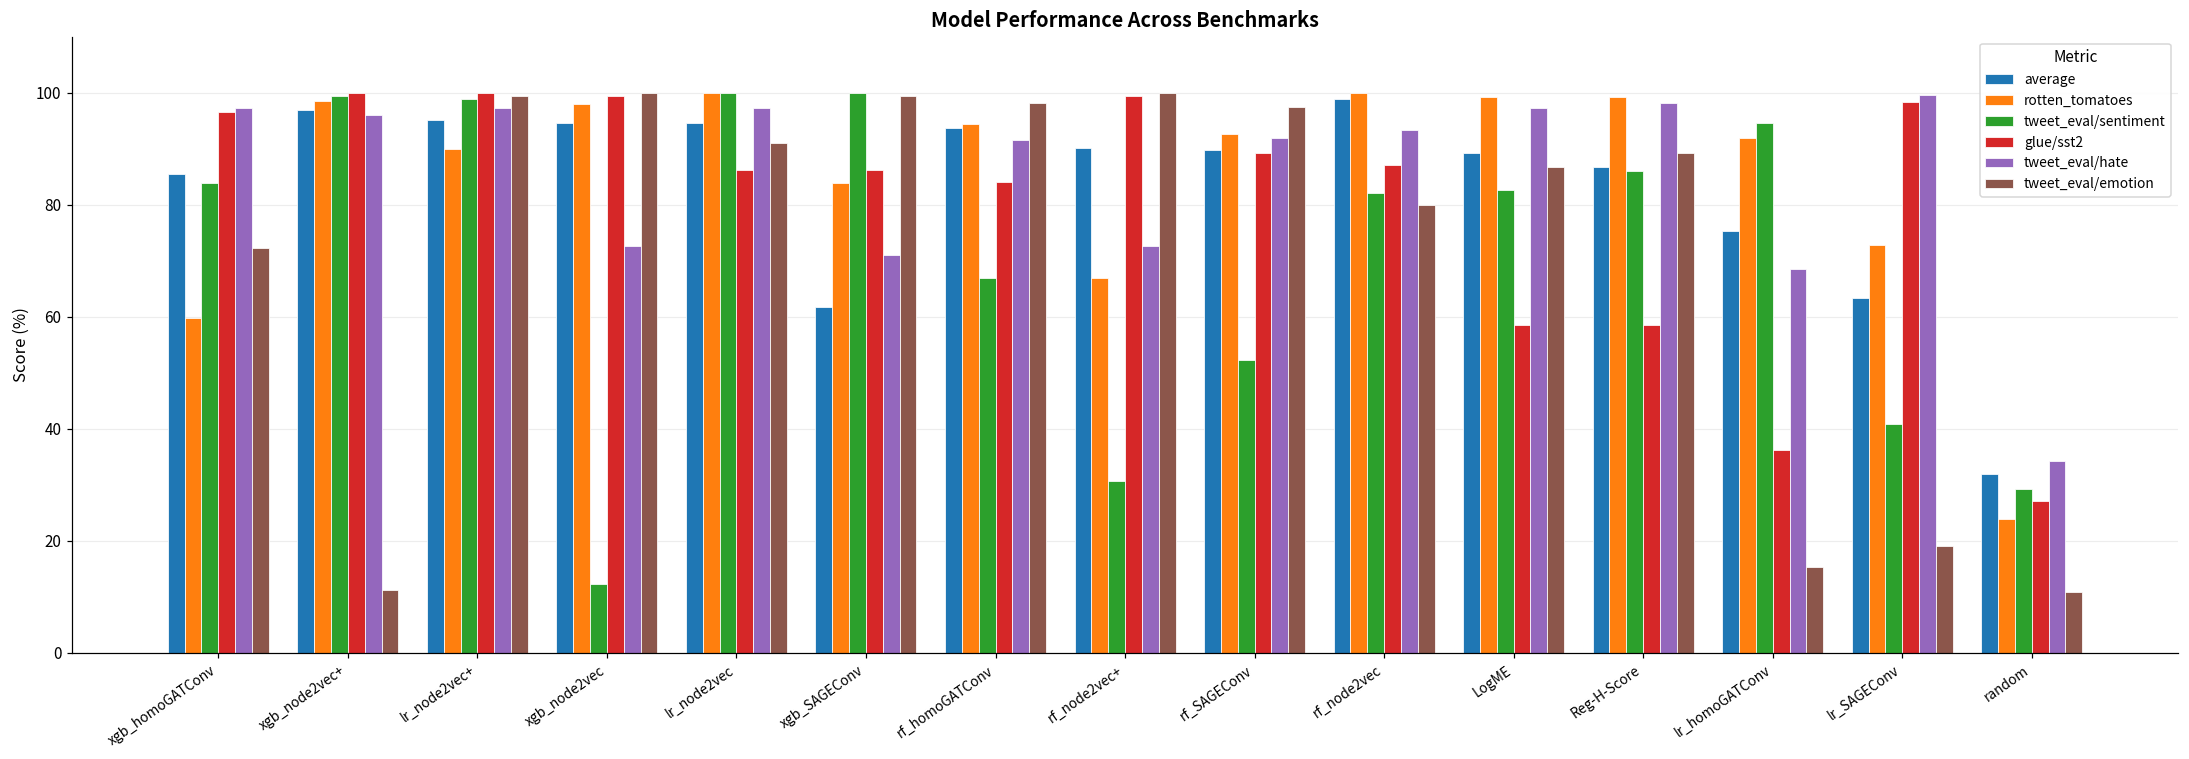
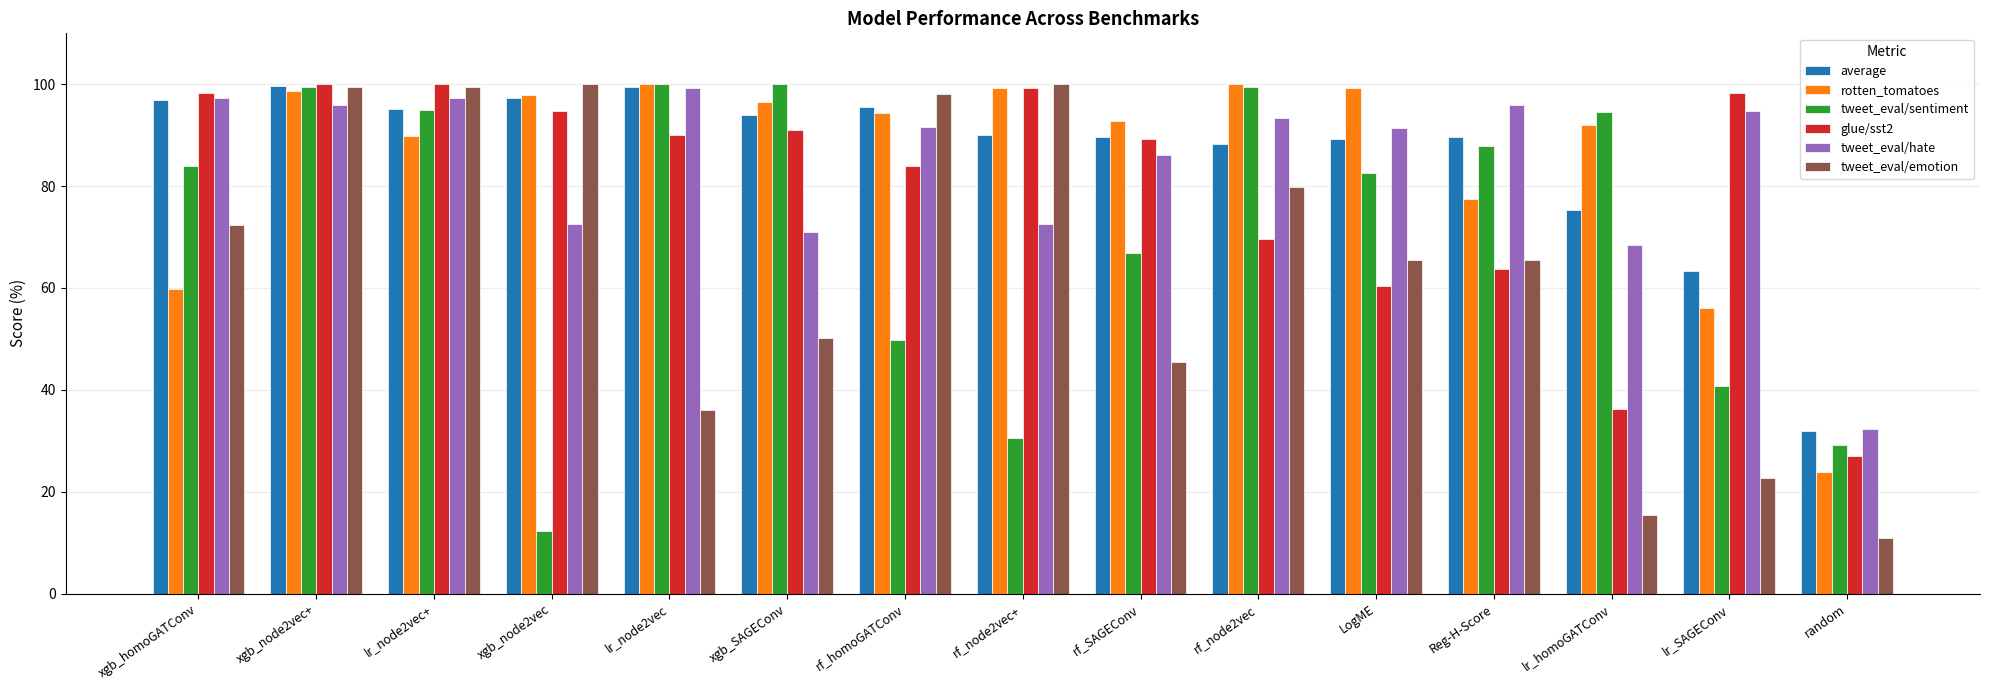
average, xgb_homoGATConv: 85 -> 97
glue/sst2, xgb_homoGATConv: 97 -> 98
average, xgb_node2vec+: 97 -> 100
tweet_eval/emotion, xgb_node2vec+: 11 -> 99
tweet_eval/sentiment, lr_node2vec+: 99 -> 95
average, xgb_node2vec: 95 -> 97
glue/sst2, xgb_node2vec: 99 -> 95
average, lr_node2vec: 95 -> 100
glue/sst2, lr_node2vec: 86 -> 90
tweet_eval/hate, lr_node2vec: 97 -> 99
tweet_eval/emotion, lr_node2vec: 91 -> 36
average, xgb_SAGEConv: 62 -> 94
rotten_tomatoes, xgb_SAGEConv: 84 -> 97
glue/sst2, xgb_SAGEConv: 86 -> 91
tweet_eval/emotion, xgb_SAGEConv: 99 -> 50
average, rf_homoGATConv: 94 -> 95
tweet_eval/sentiment, rf_homoGATConv: 67 -> 50
rotten_tomatoes, rf_node2vec+: 67 -> 99
tweet_eval/sentiment, rf_SAGEConv: 52 -> 67
tweet_eval/hate, rf_SAGEConv: 92 -> 86
tweet_eval/emotion, rf_SAGEConv: 98 -> 46
average, rf_node2vec: 99 -> 88
tweet_eval/sentiment, rf_node2vec: 82 -> 99
glue/sst2, rf_node2vec: 87 -> 70
glue/sst2, LogME: 58 -> 60
tweet_eval/hate, LogME: 97 -> 91
tweet_eval/emotion, LogME: 87 -> 66
average, Reg-H-Score: 87 -> 90
rotten_tomatoes, Reg-H-Score: 99 -> 77
tweet_eval/sentiment, Reg-H-Score: 86 -> 88
glue/sst2, Reg-H-Score: 58 -> 64
tweet_eval/hate, Reg-H-Score: 98 -> 96
tweet_eval/emotion, Reg-H-Score: 89 -> 66
rotten_tomatoes, lr_SAGEConv: 73 -> 56
tweet_eval/hate, lr_SAGEConv: 100 -> 95
tweet_eval/emotion, lr_SAGEConv: 19 -> 23
tweet_eval/hate, random: 34 -> 32
